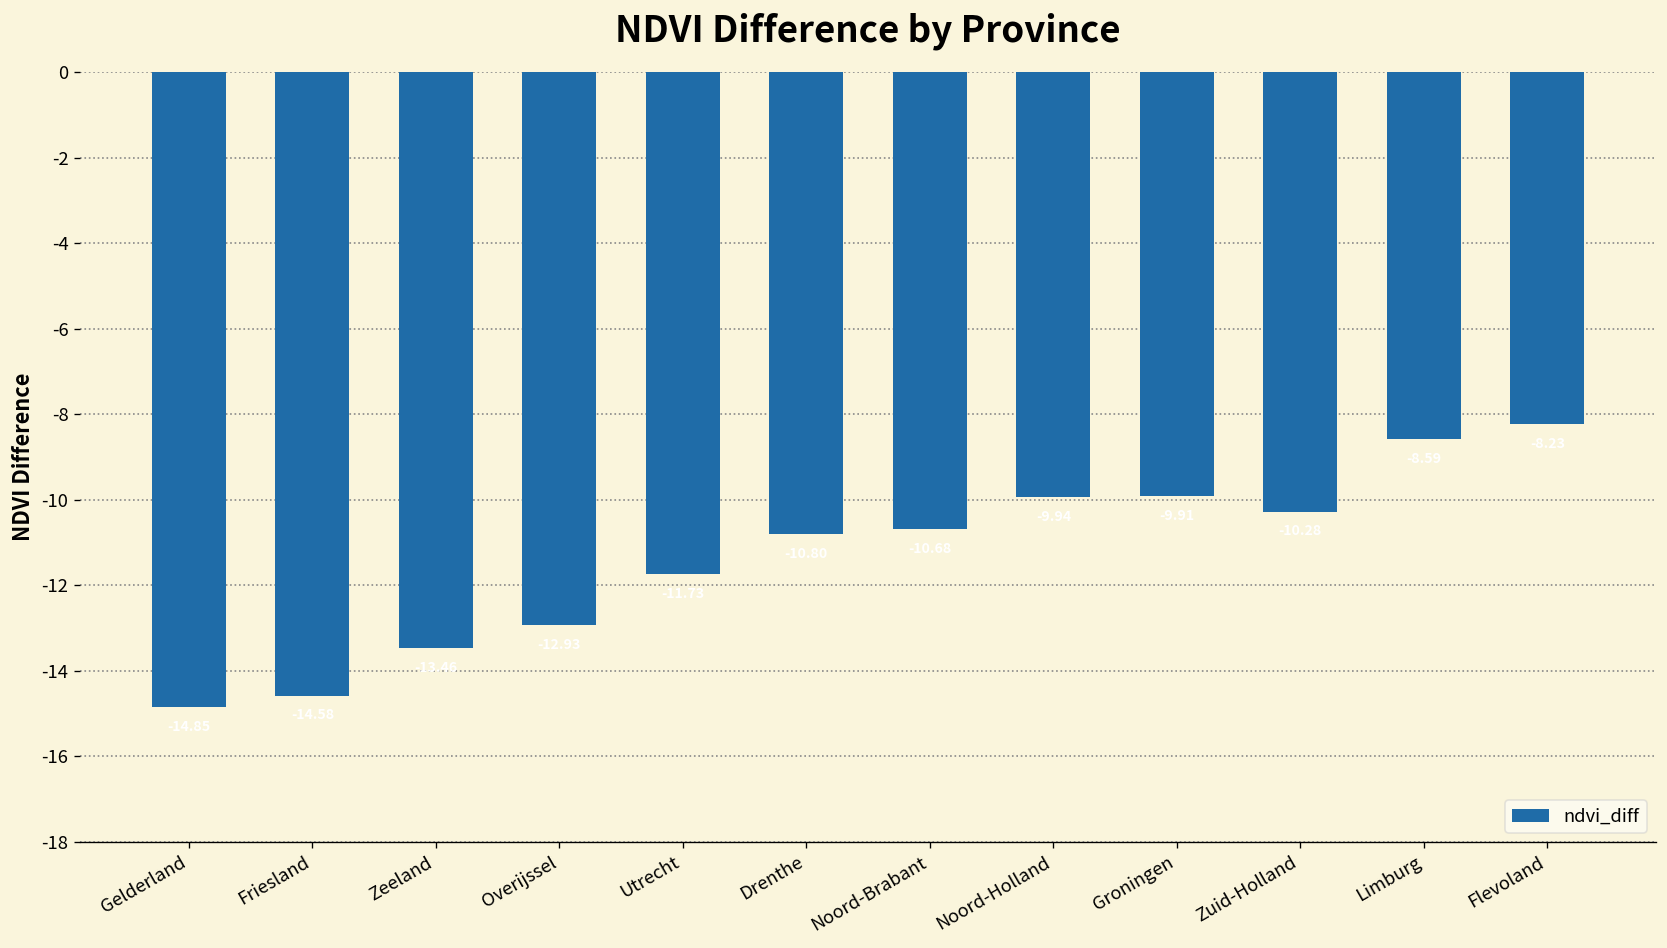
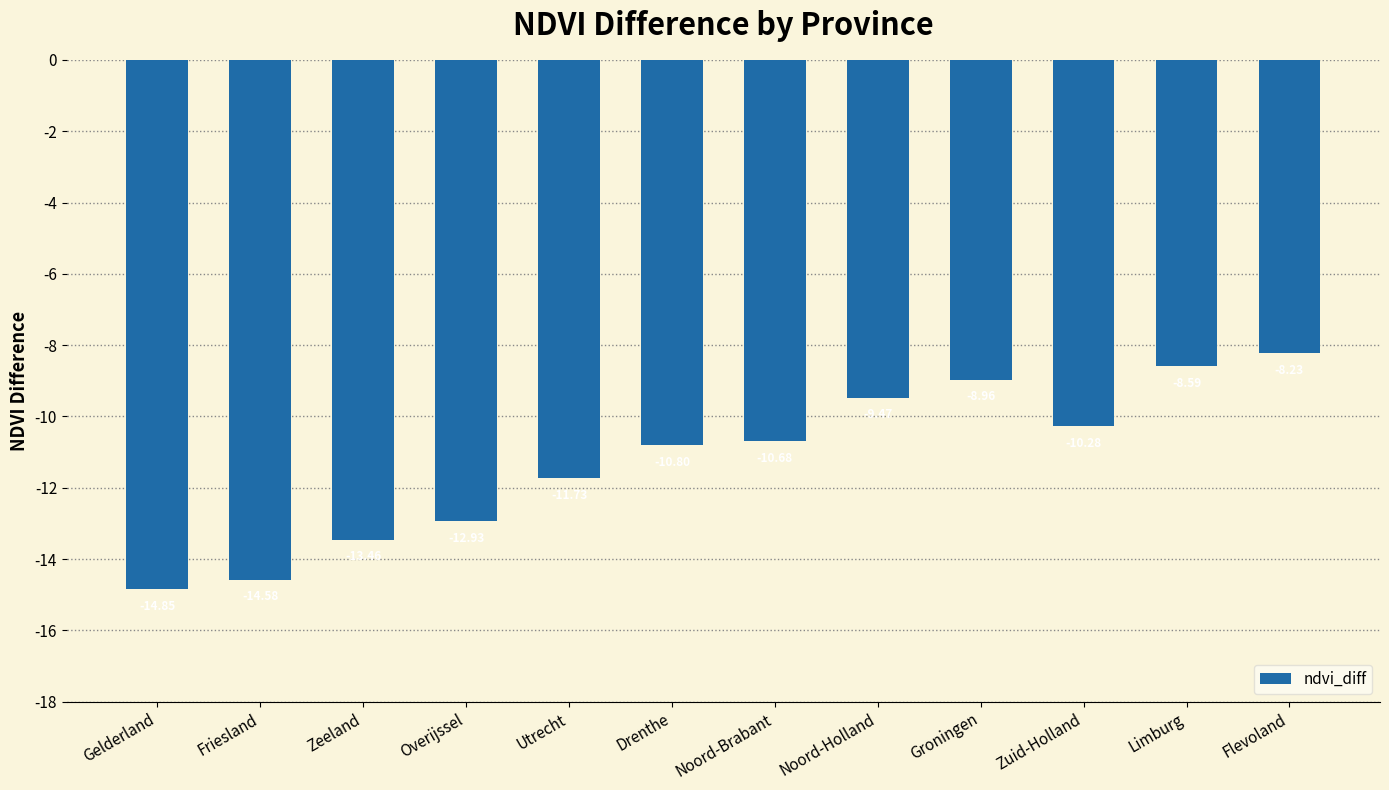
Noord-Holland: -9.9 -> -9.5
Groningen: -9.9 -> -9.0
